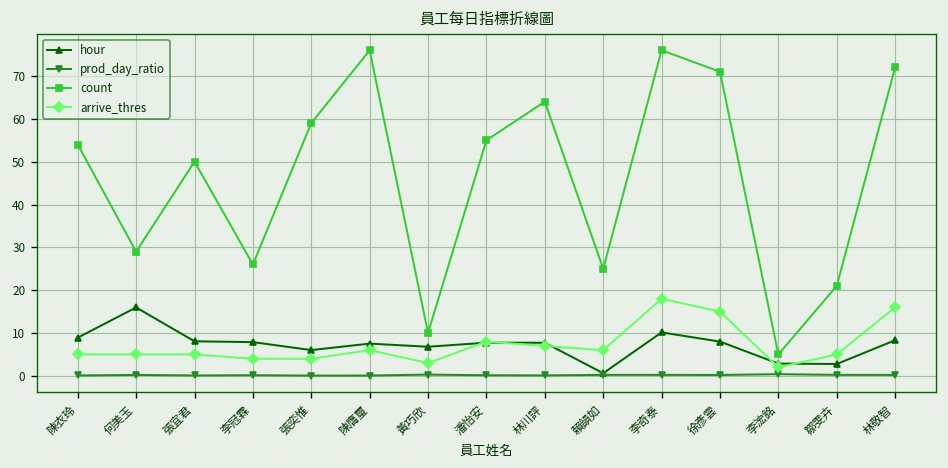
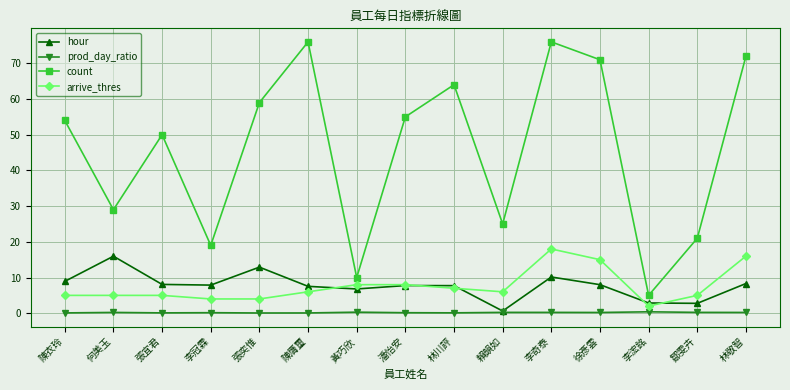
count, 李冠霖: 26 -> 19
hour, 張奕惟: 6 -> 13
arrive_thres, 黃巧欣: 3 -> 8
